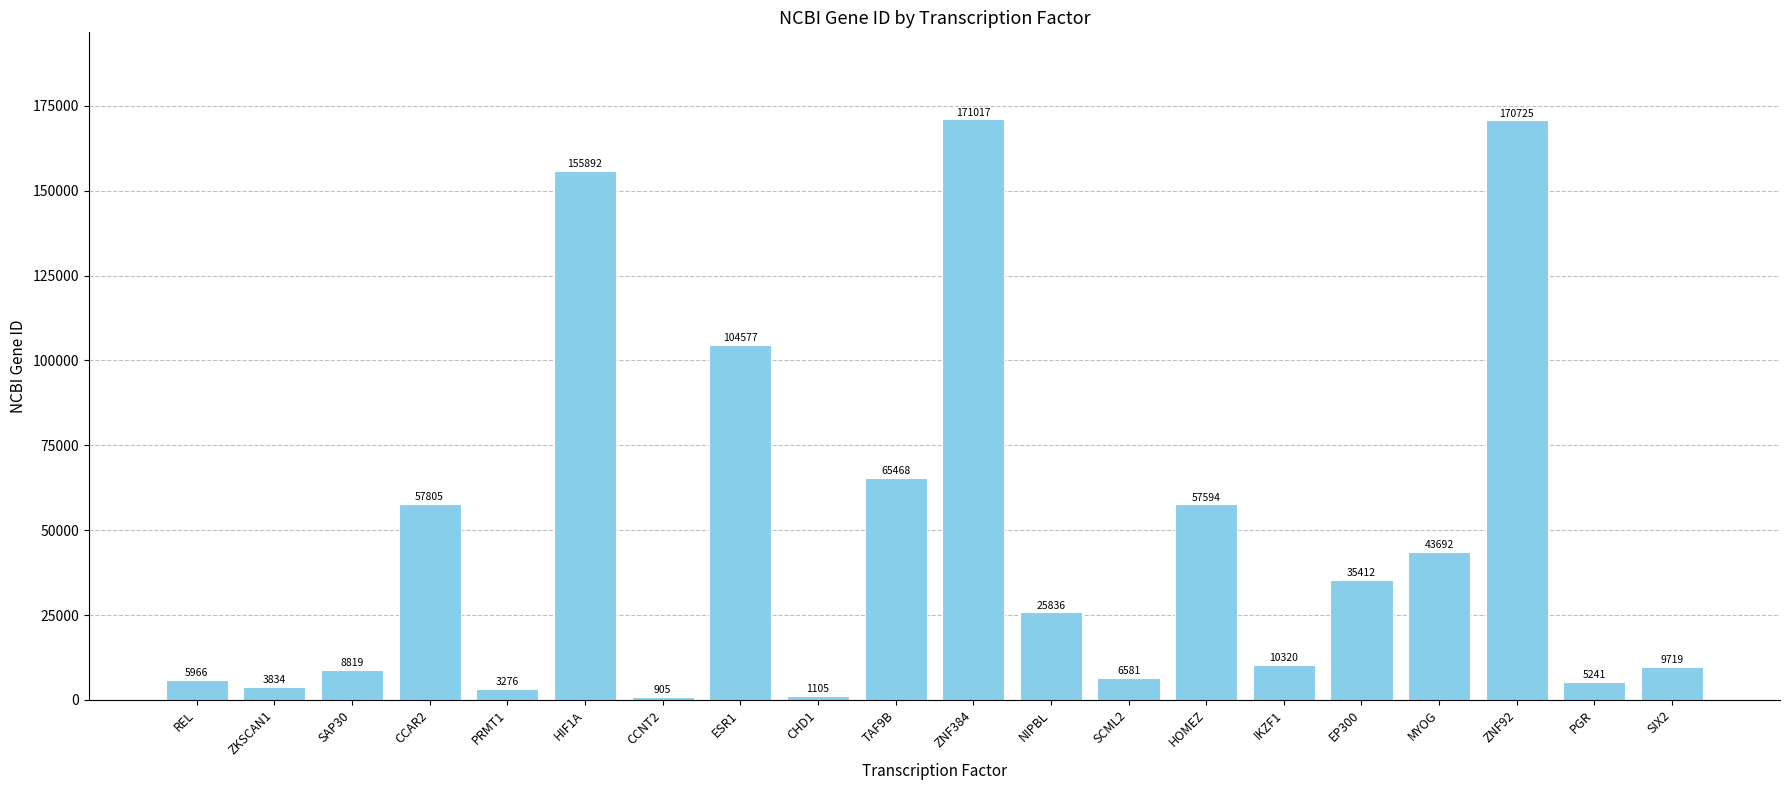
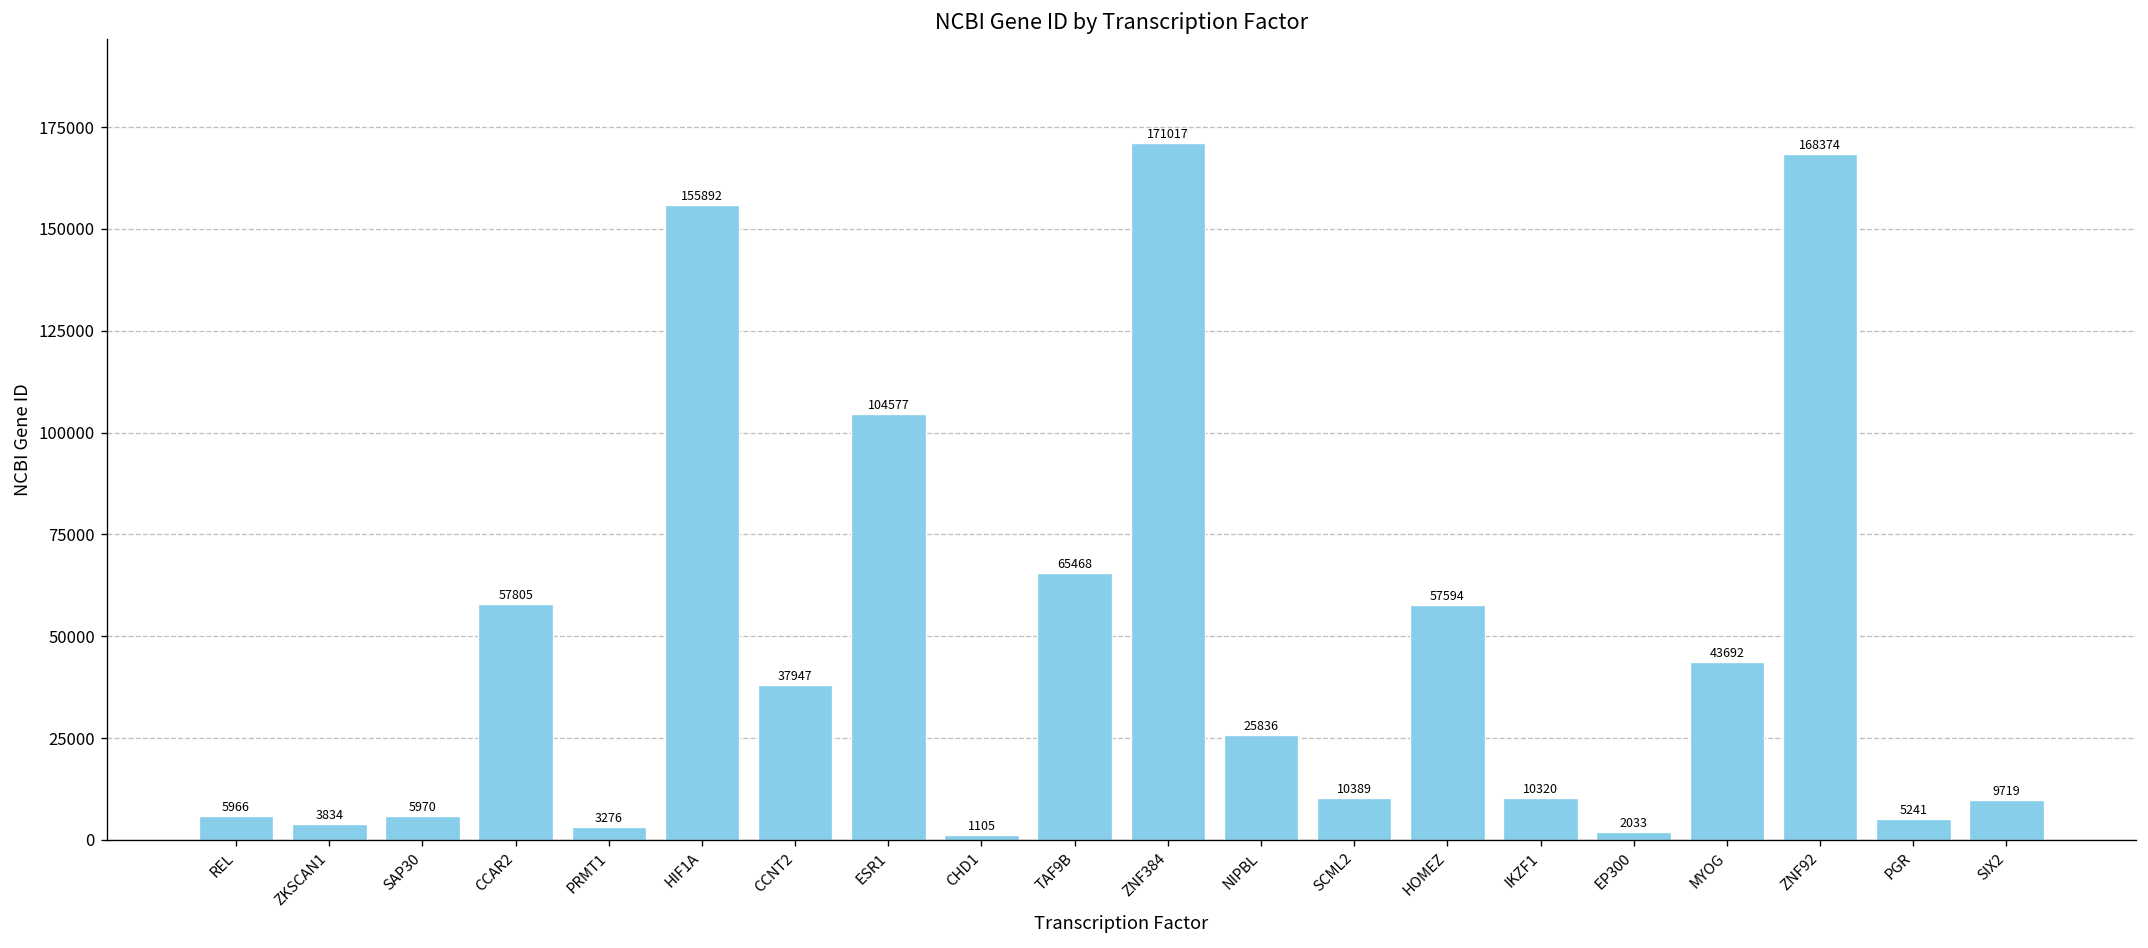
SAP30: 8819 -> 5970
CCNT2: 905 -> 37947
SCML2: 6581 -> 10389
EP300: 35412 -> 2033
ZNF92: 170725 -> 168374
